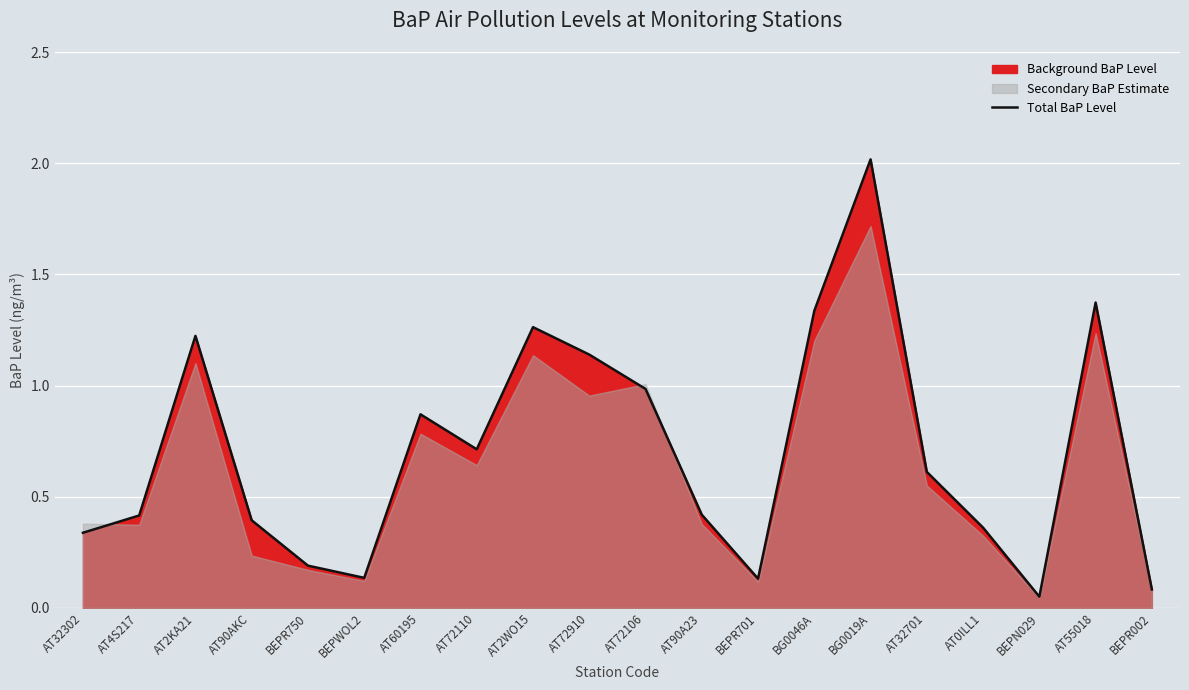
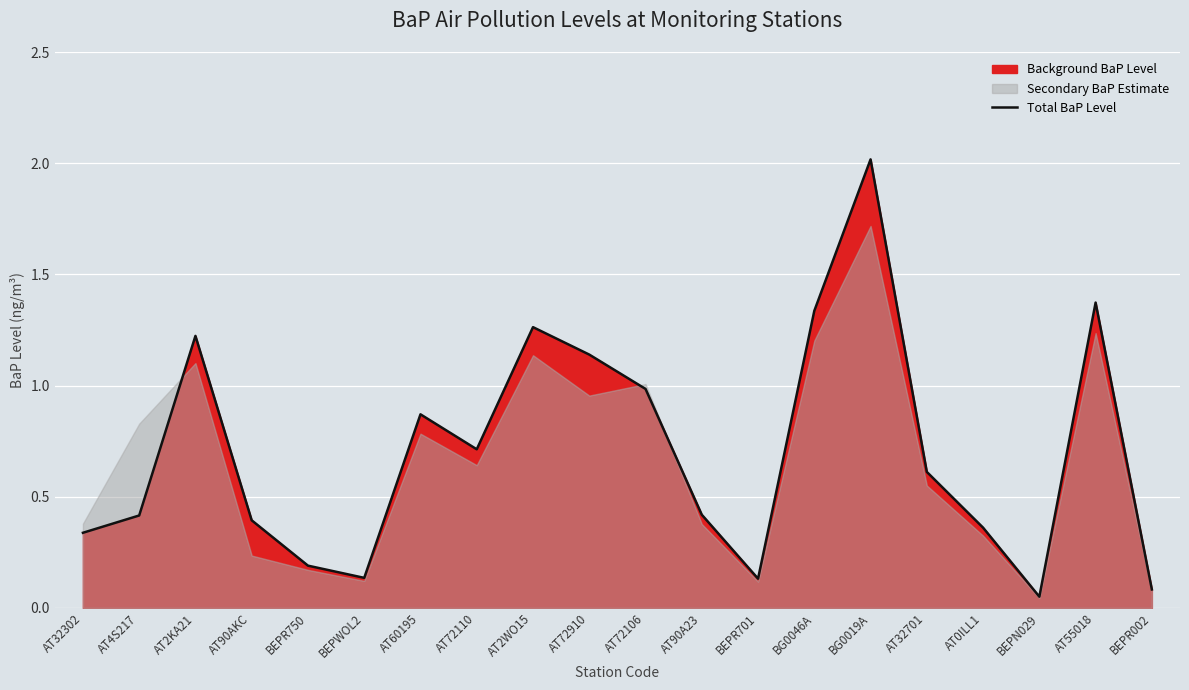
Secondary BaP Estimate, AT4S217: 0.37 -> 0.83
